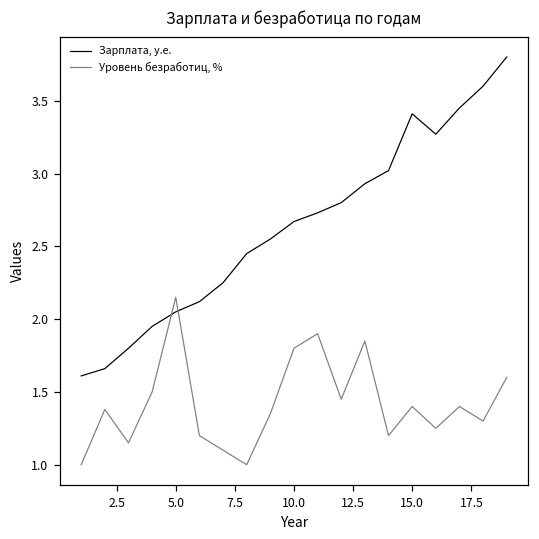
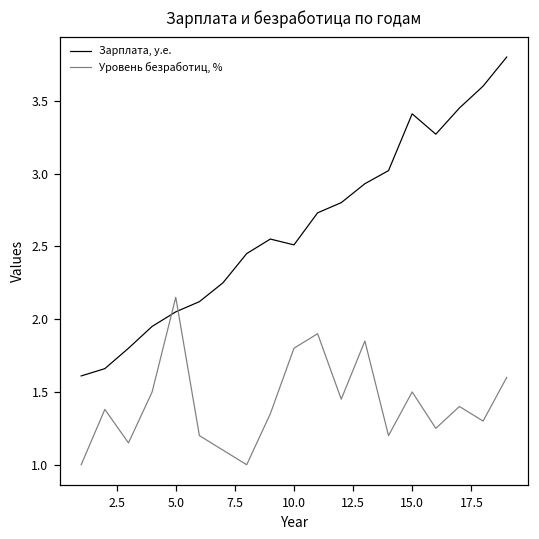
Зарплата, у.е., 10.0: 2.67 -> 2.51
Уровень безработиц, %, 15.0: 1.4 -> 1.5
